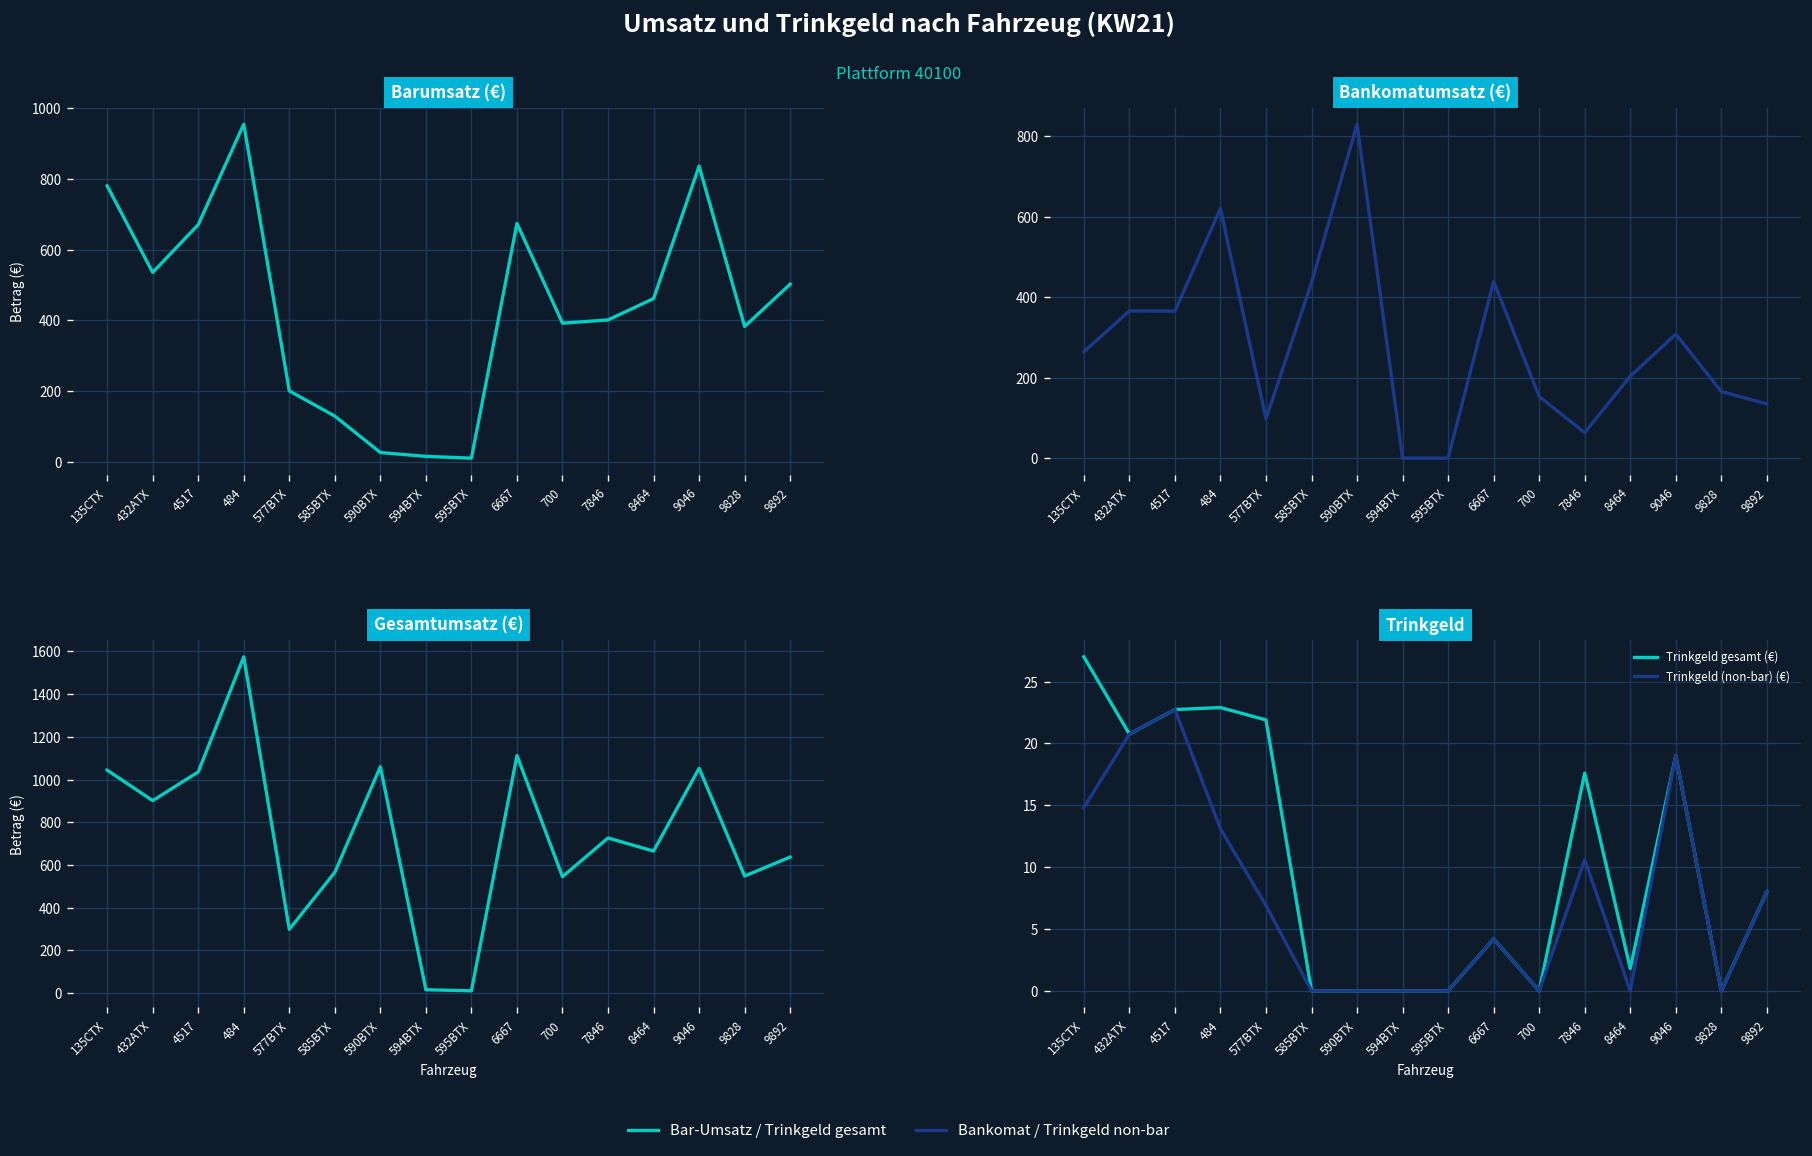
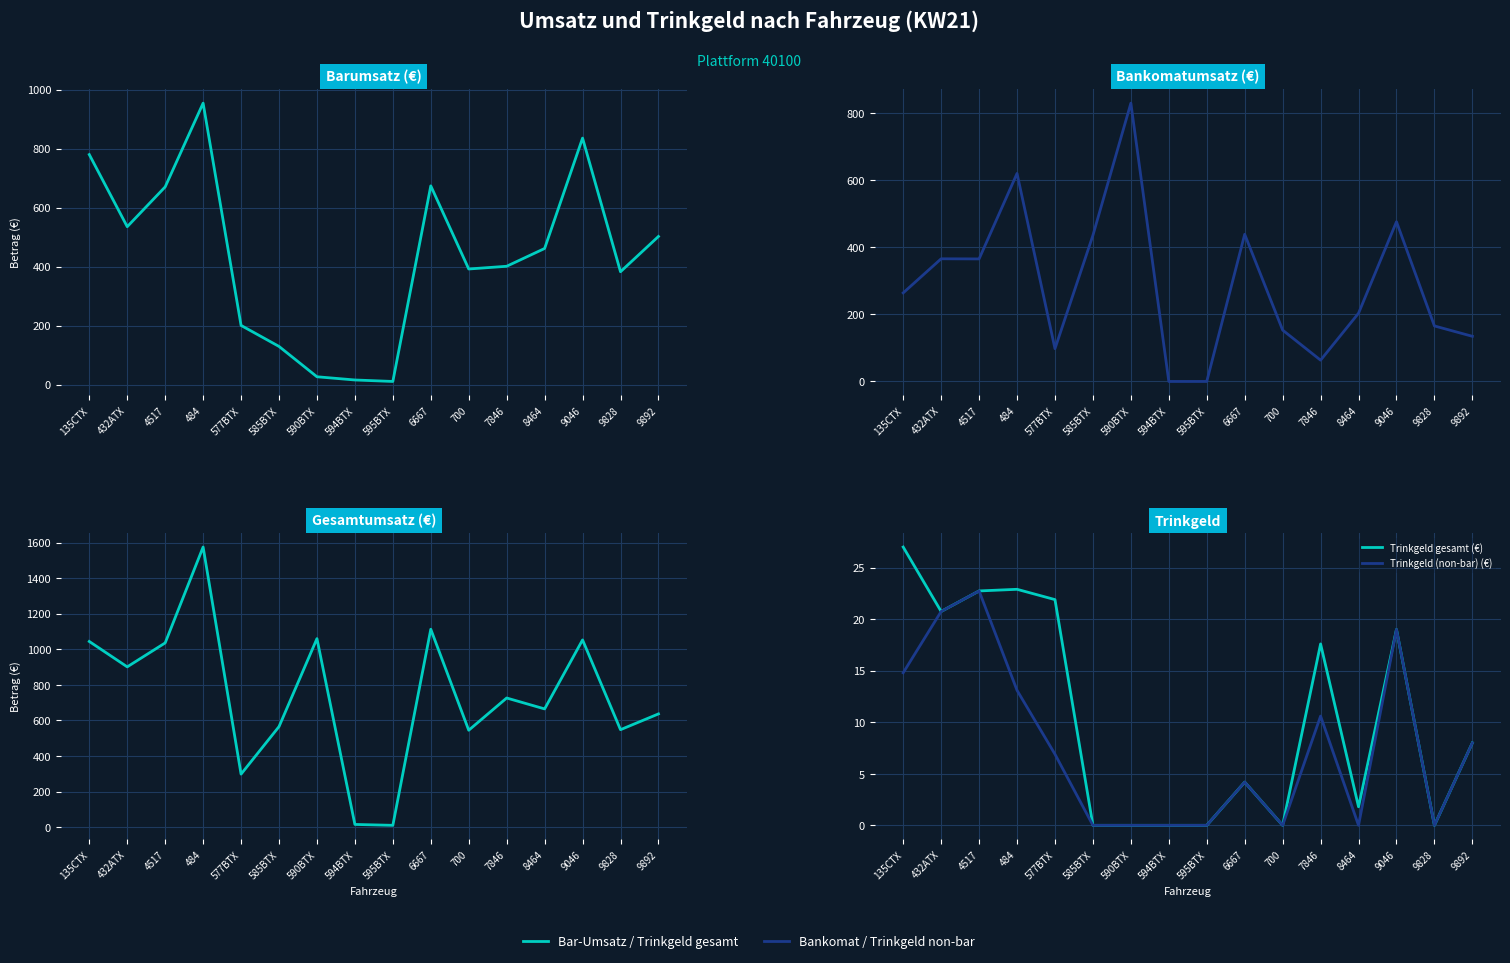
Bankomatumsatz (€), 9046: 310 -> 480
